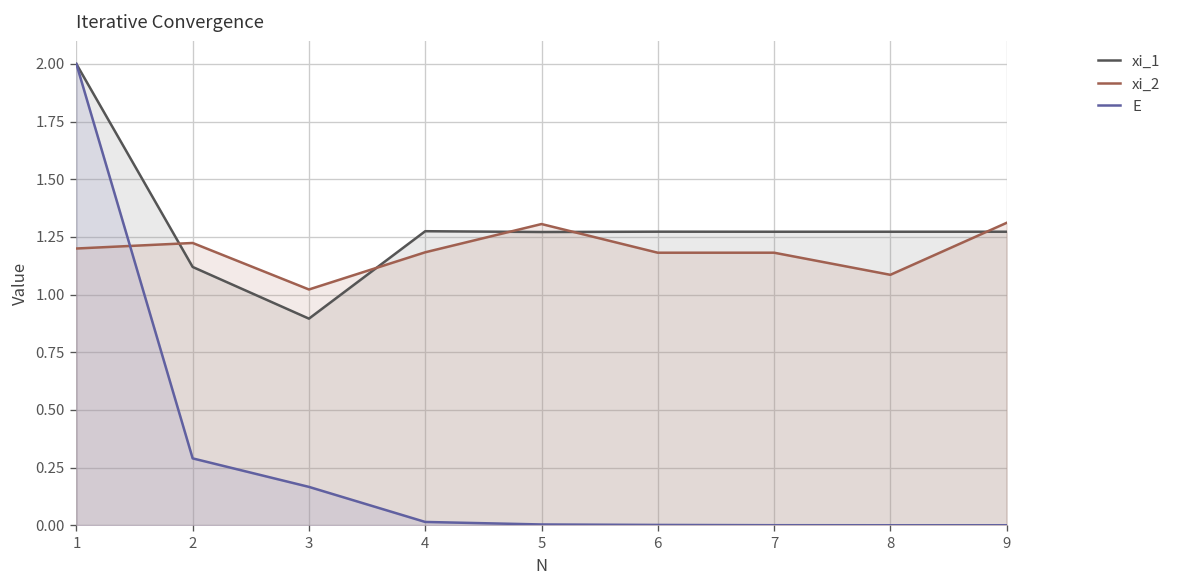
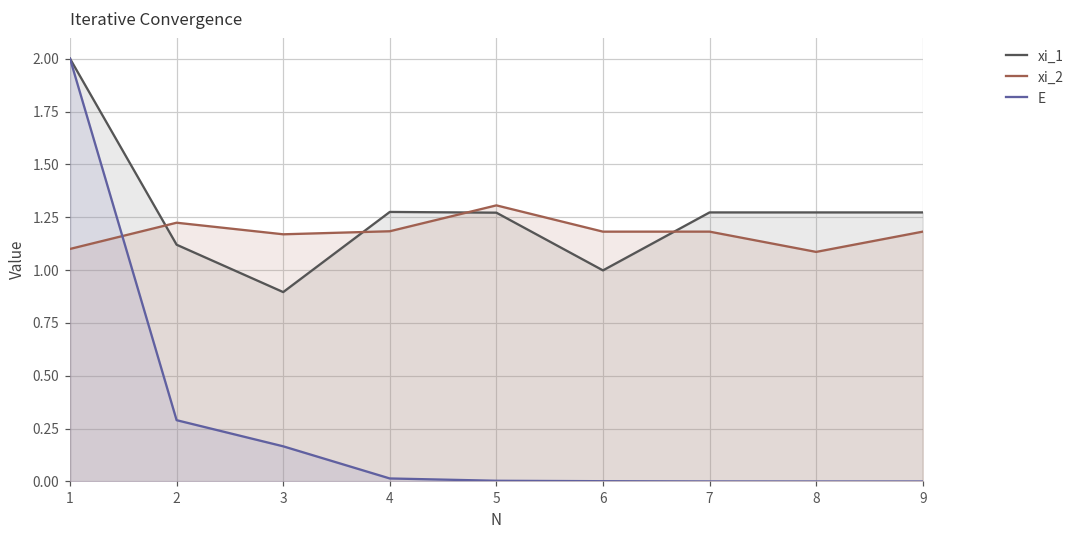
xi_2, 1: 1.2 -> 1.1
xi_2, 3: 1.02 -> 1.17
xi_1, 6: 1.27 -> 1.00
xi_2, 9: 1.31 -> 1.18
